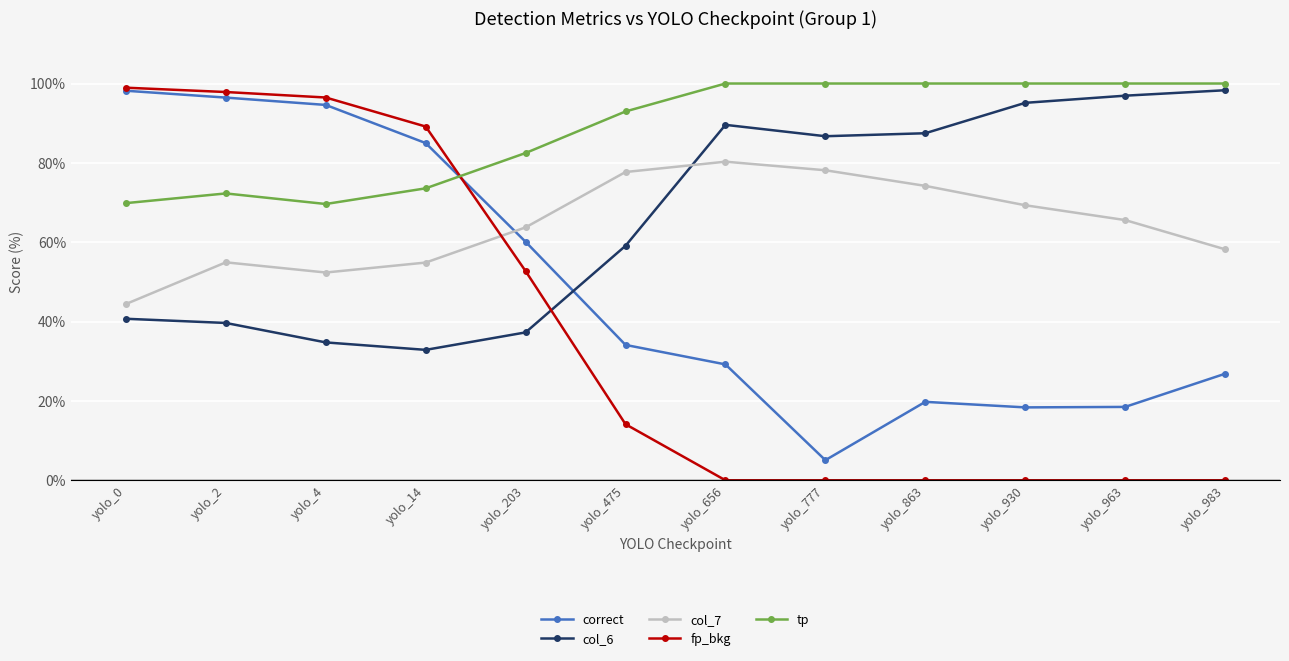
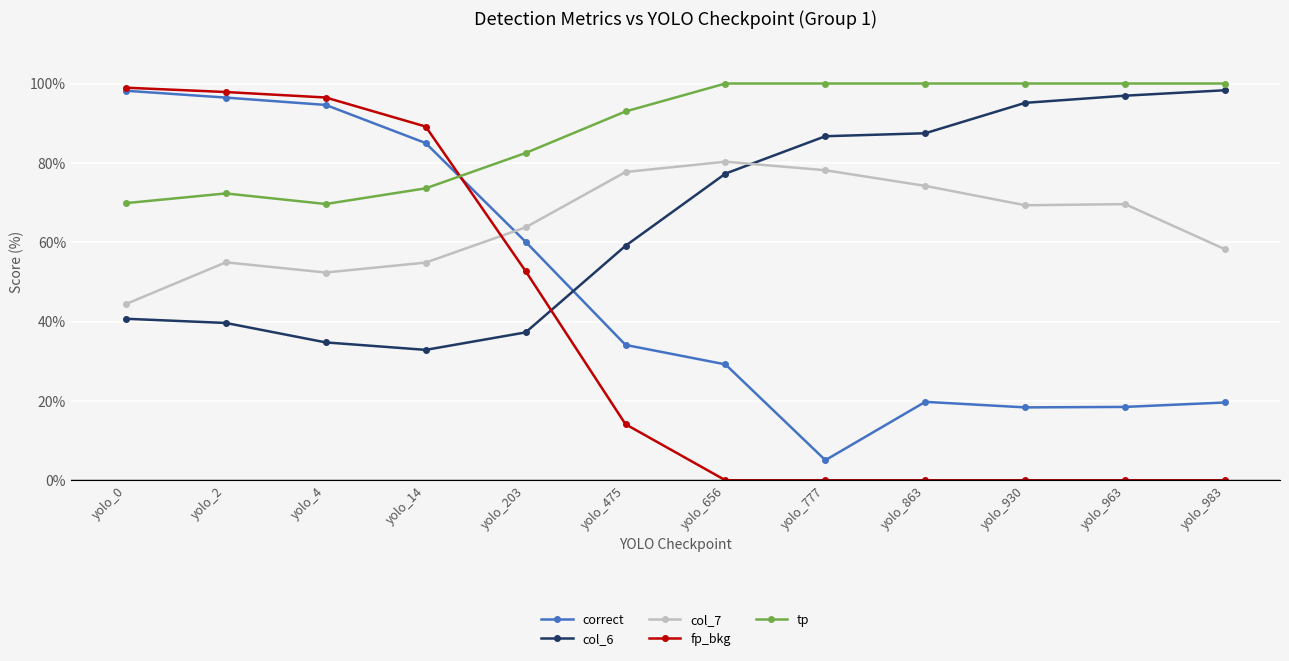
col_6, yolo_656: 90% -> 77%
col_7, yolo_963: 66% -> 70%
correct, yolo_983: 27% -> 20%
